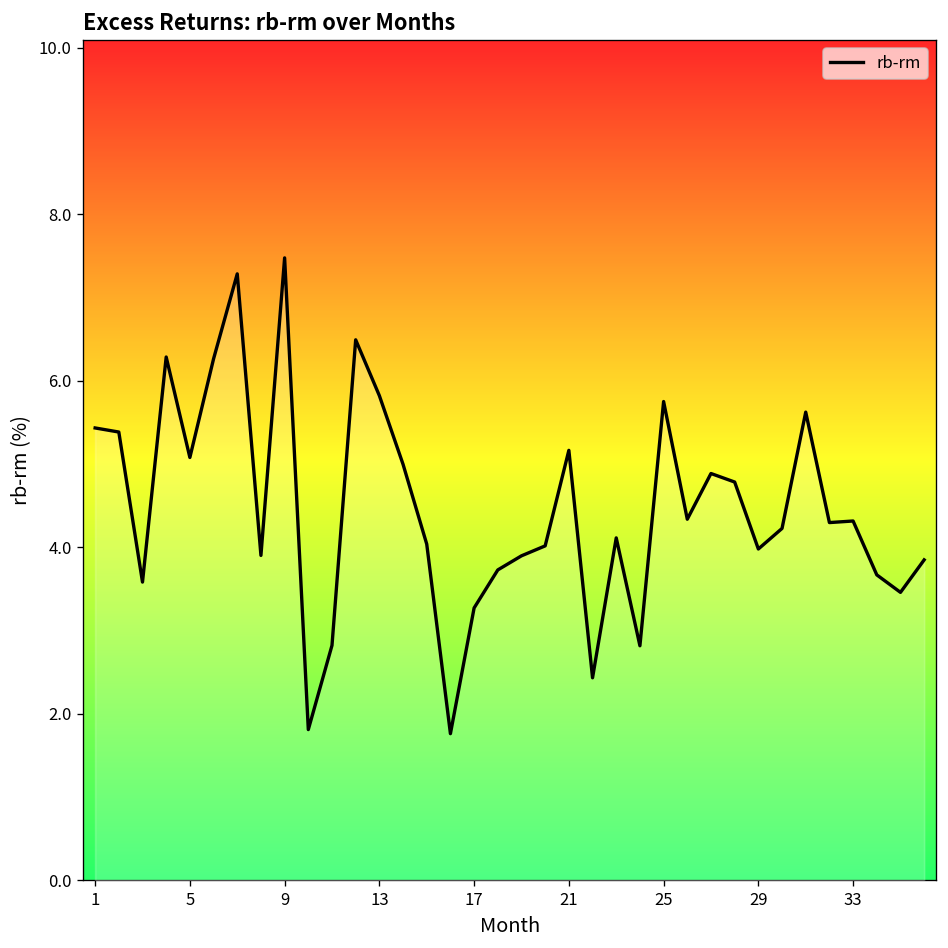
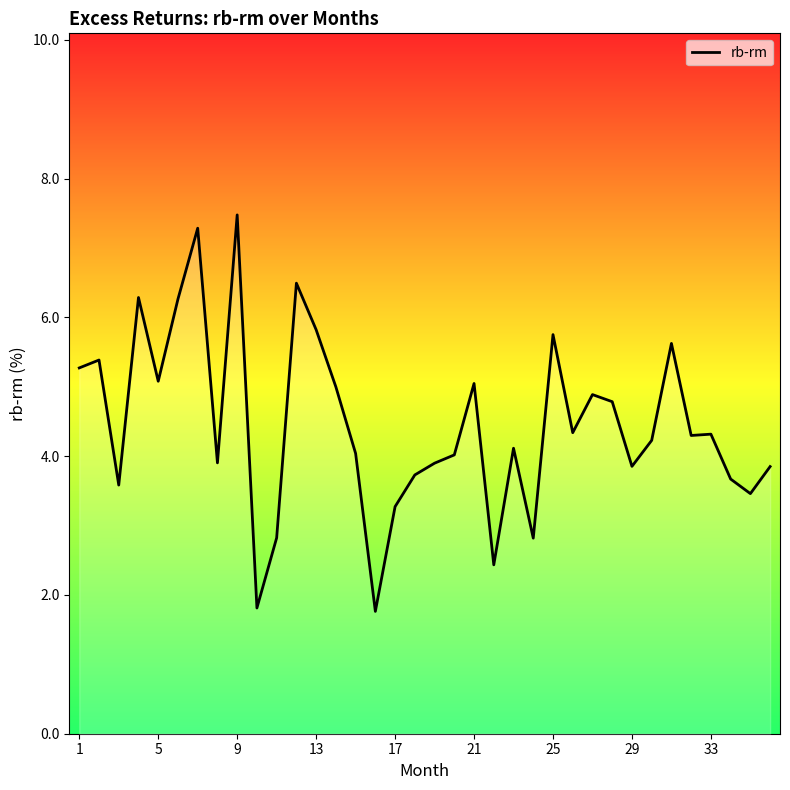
1: 5.4 -> 5.3
21: 5.2 -> 5.0
29: 4.0 -> 3.9
